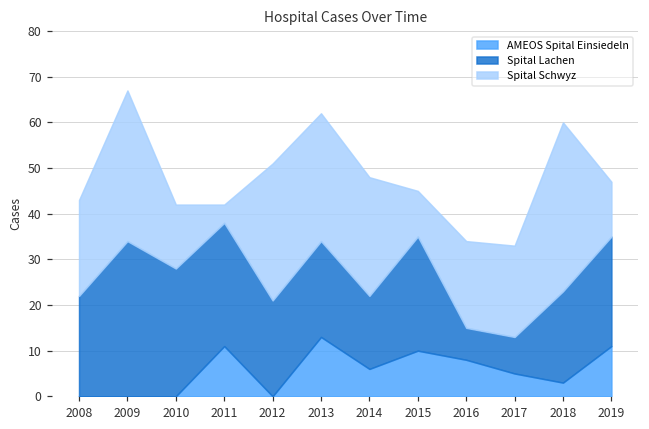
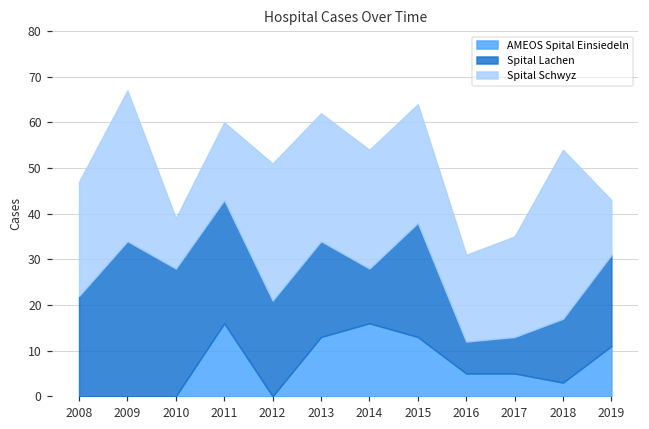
Spital Schwyz, 2008: 21 -> 25
Spital Schwyz, 2010: 14 -> 11
AMEOS Spital Einsiedeln, 2011: 11 -> 16
Spital Schwyz, 2011: 4 -> 17
AMEOS Spital Einsiedeln, 2014: 6 -> 16
Spital Lachen, 2014: 16 -> 12
AMEOS Spital Einsiedeln, 2015: 10 -> 13
Spital Schwyz, 2015: 10 -> 26
AMEOS Spital Einsiedeln, 2016: 8 -> 5
Spital Schwyz, 2017: 20 -> 22
Spital Lachen, 2018: 20 -> 14
Spital Lachen, 2019: 24 -> 20
